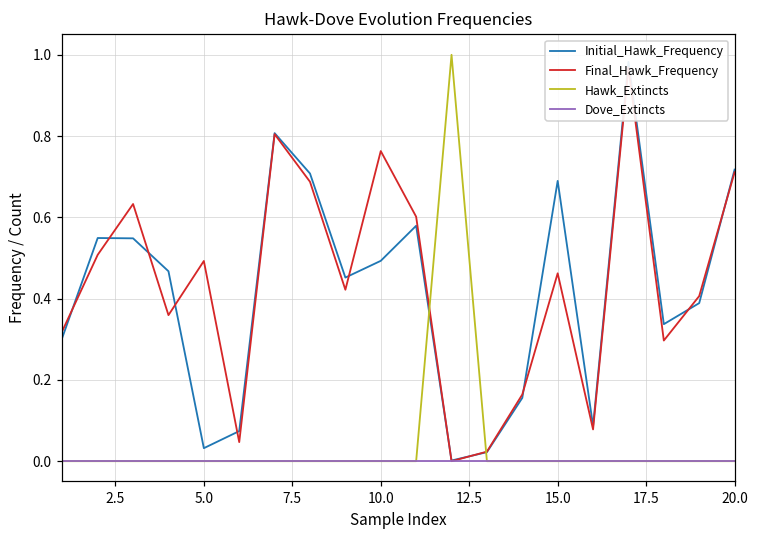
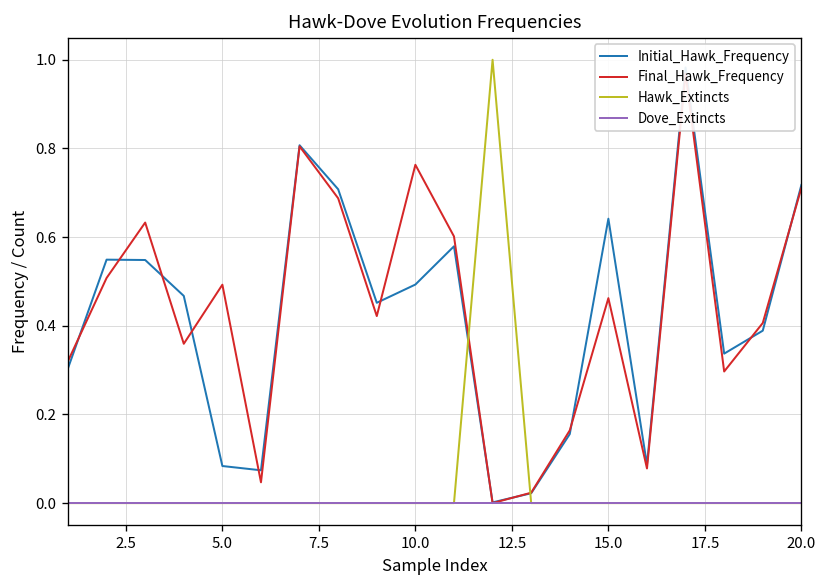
Initial_Hawk_Frequency, 5.0: 0.03 -> 0.08
Initial_Hawk_Frequency, 15.0: 0.69 -> 0.64
